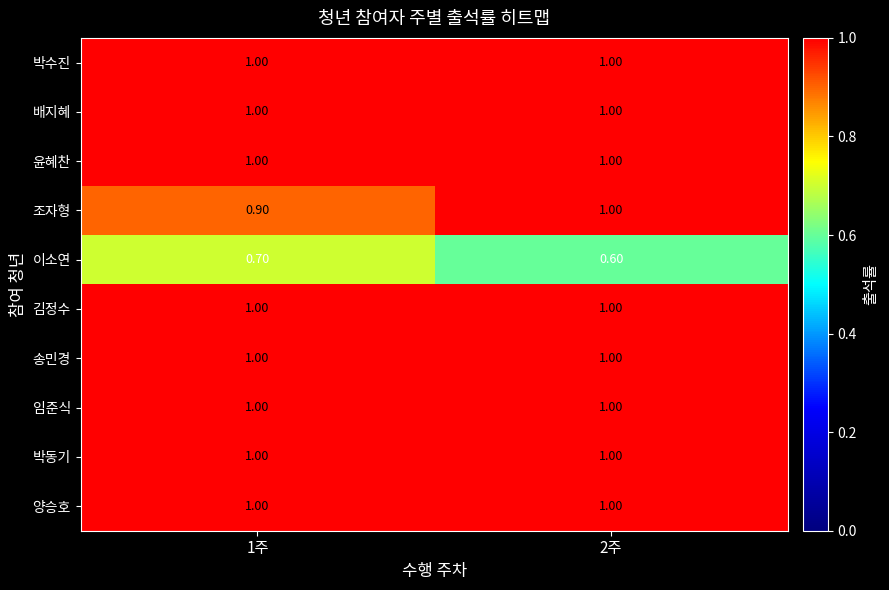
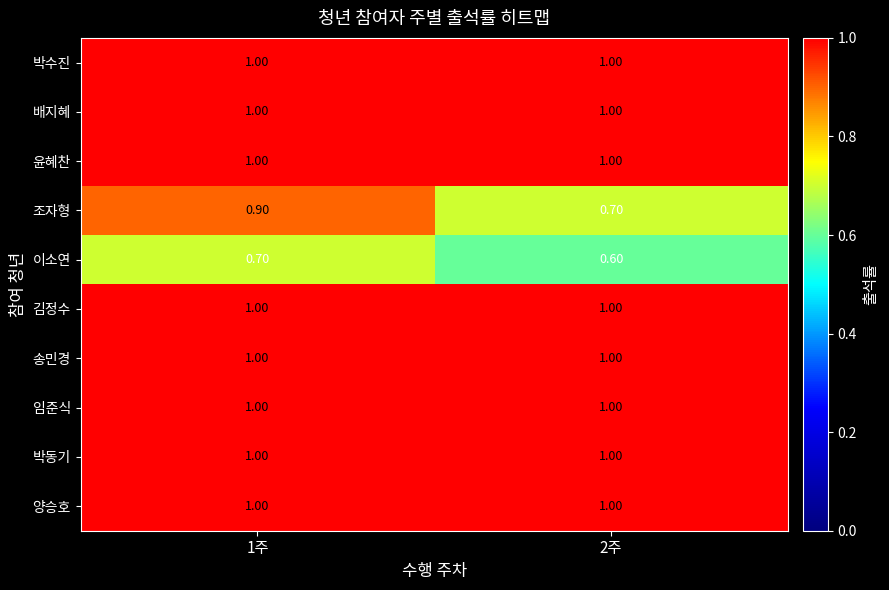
조자형, 2주: 1.00 -> 0.70
